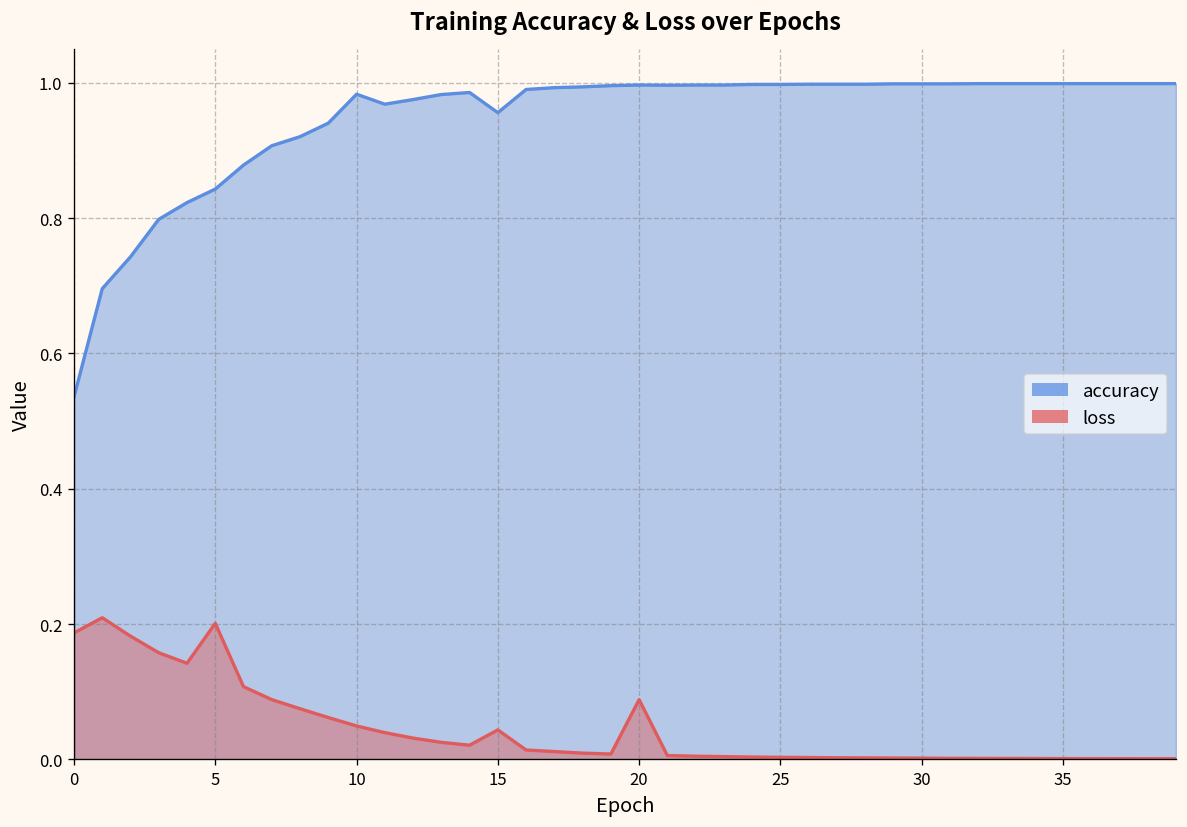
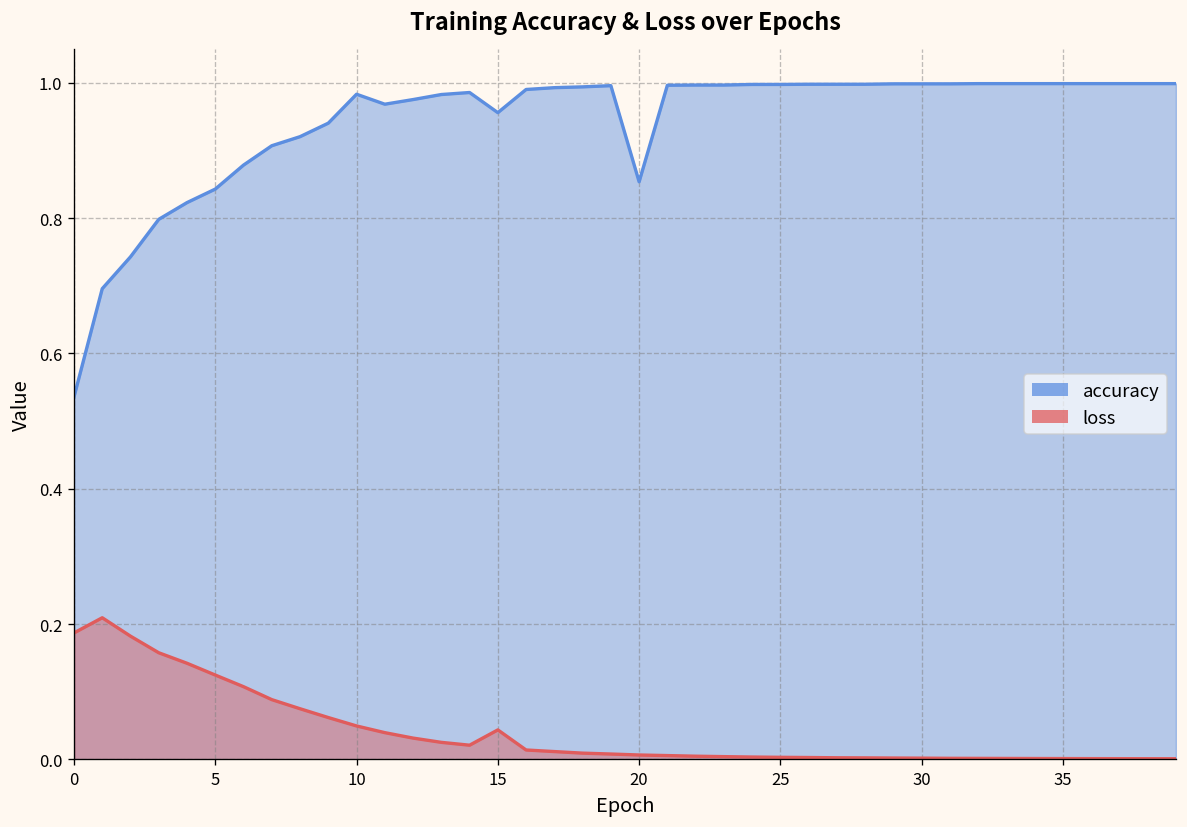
loss, 5: 0.20 -> 0.12
accuracy, 20: 1.00 -> 0.85
loss, 20: 0.09 -> 0.01
